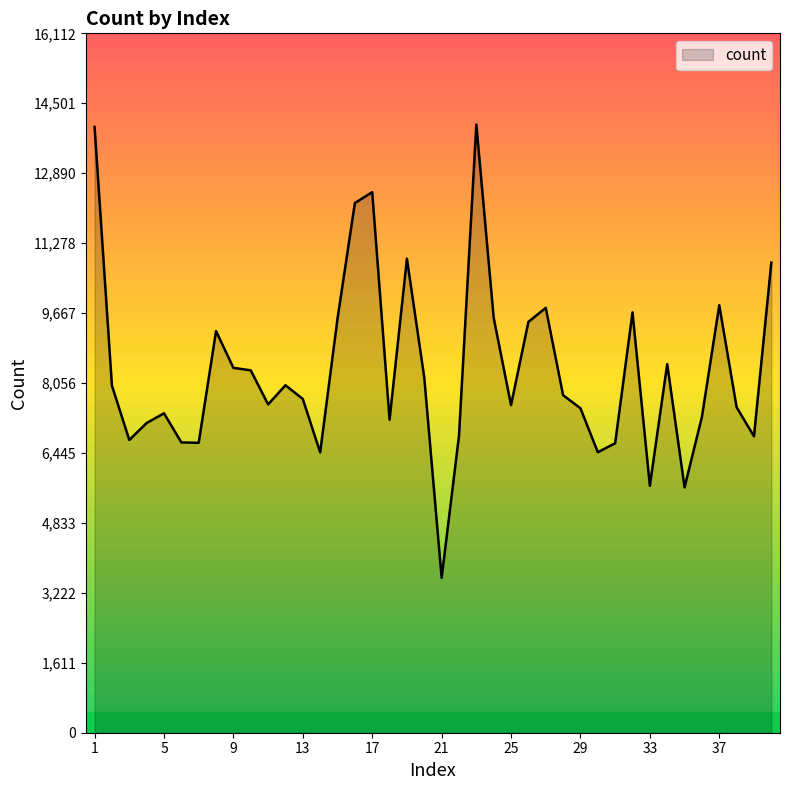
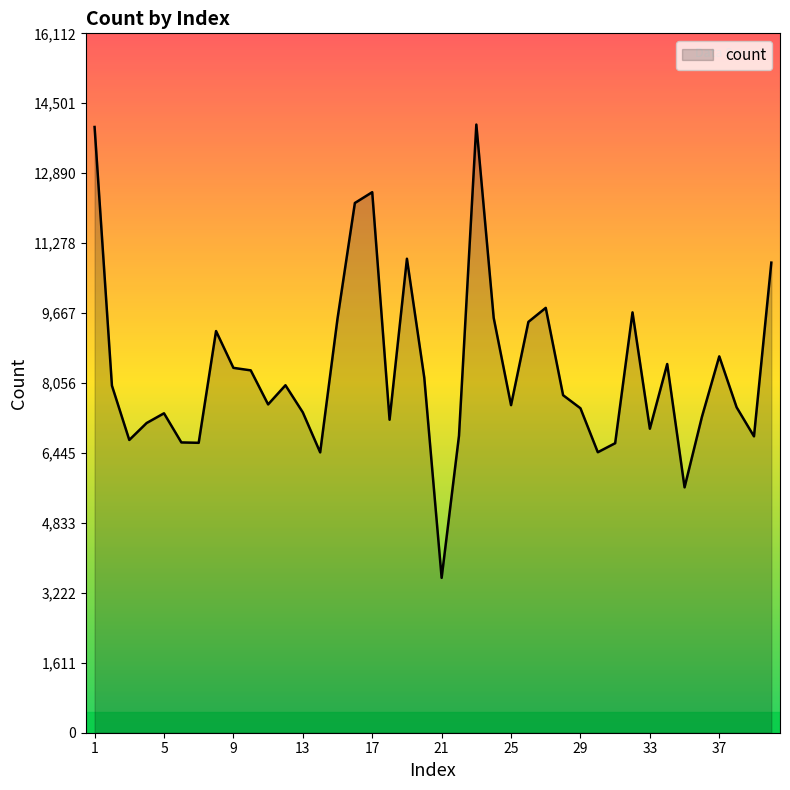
count, 13: 7,700 -> 7,400
count, 33: 5,700 -> 7,000
count, 37: 9,800 -> 8,700
